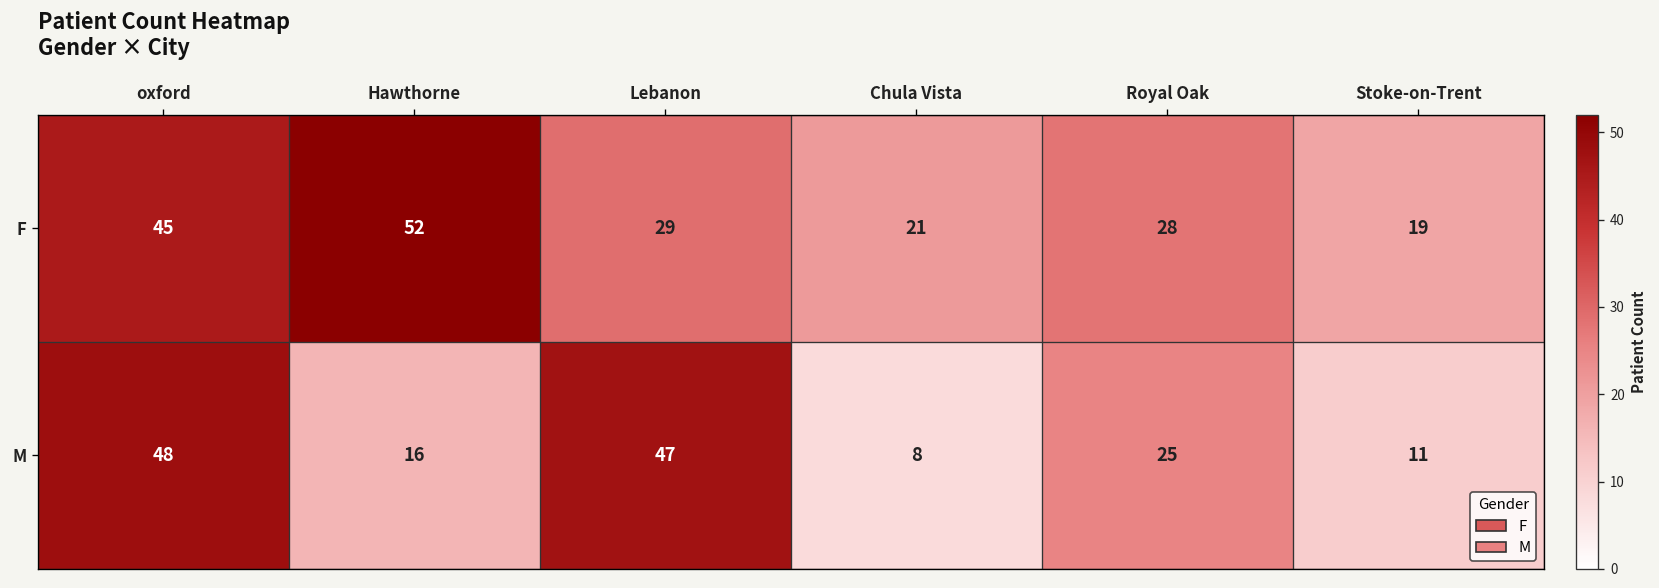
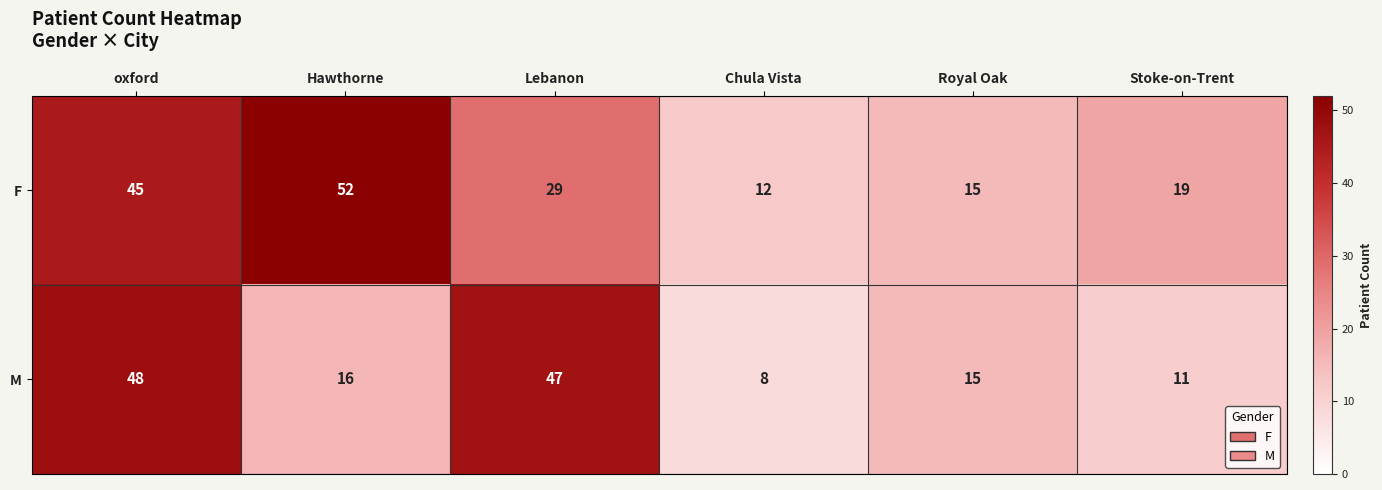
F, Chula Vista: 21 -> 12
F, Royal Oak: 28 -> 15
M, Royal Oak: 25 -> 15
